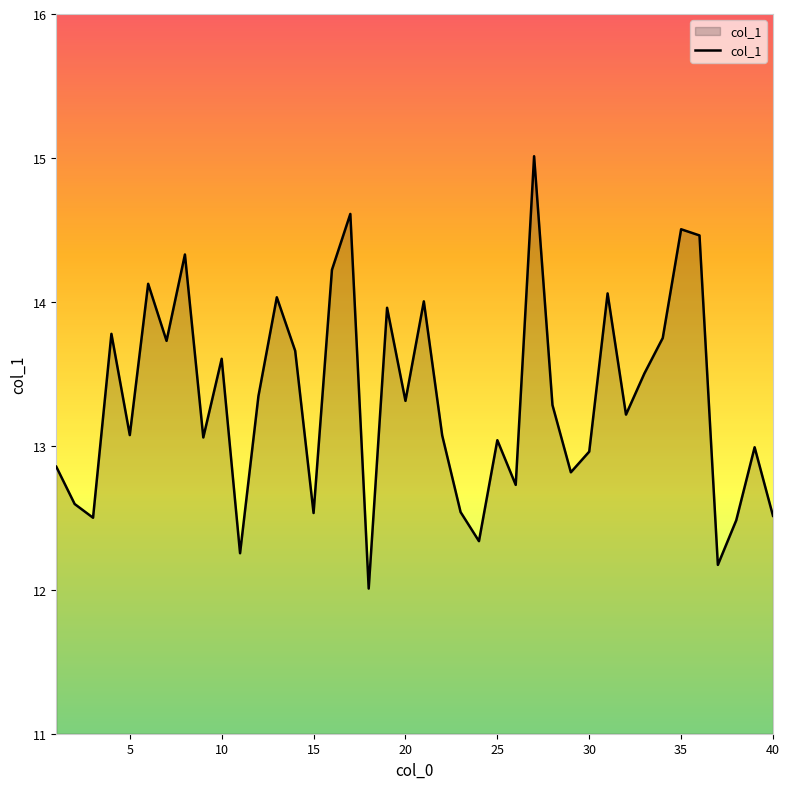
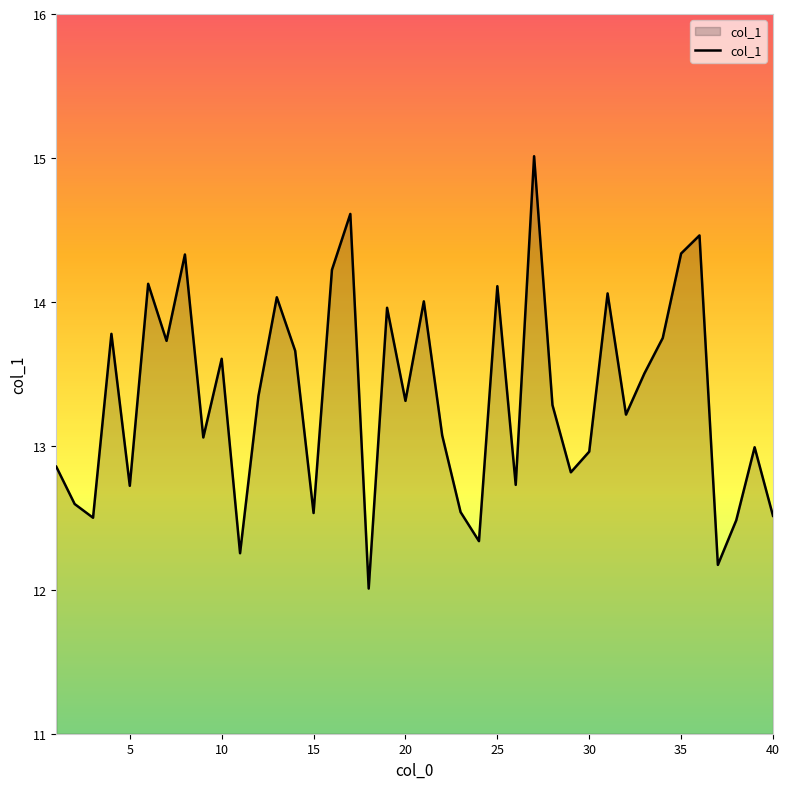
5: 13.07 -> 12.72
25: 13.04 -> 14.11
35: 14.50 -> 14.34
